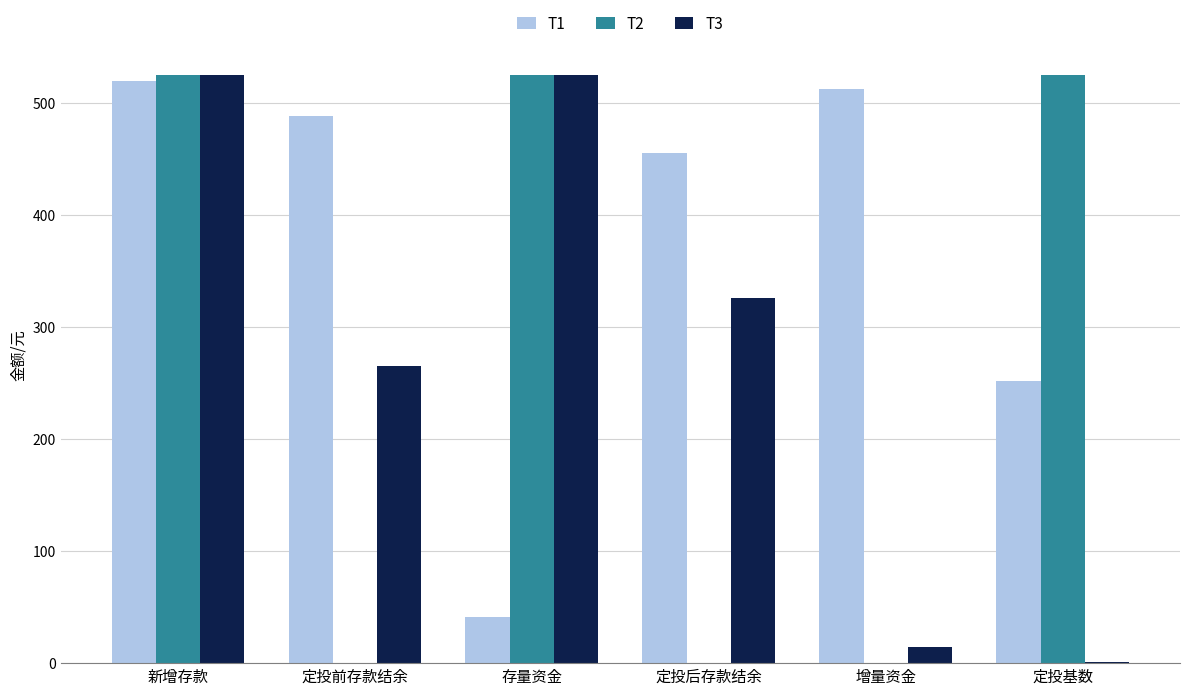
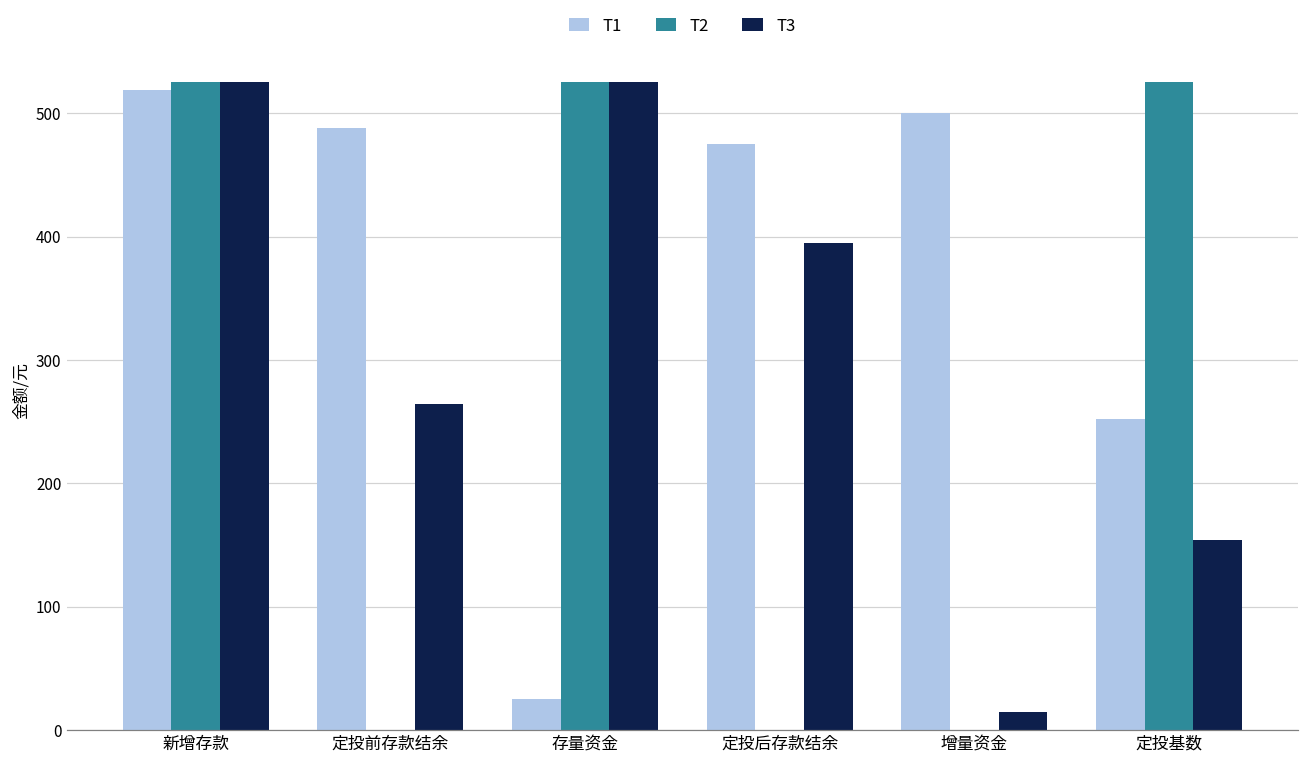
T1, 存量资金: 41 -> 25
T1, 定投后存款结余: 455 -> 475
T3, 定投后存款结余: 326 -> 395
T1, 增量资金: 512 -> 500
T3, 定投基数: 1 -> 154
